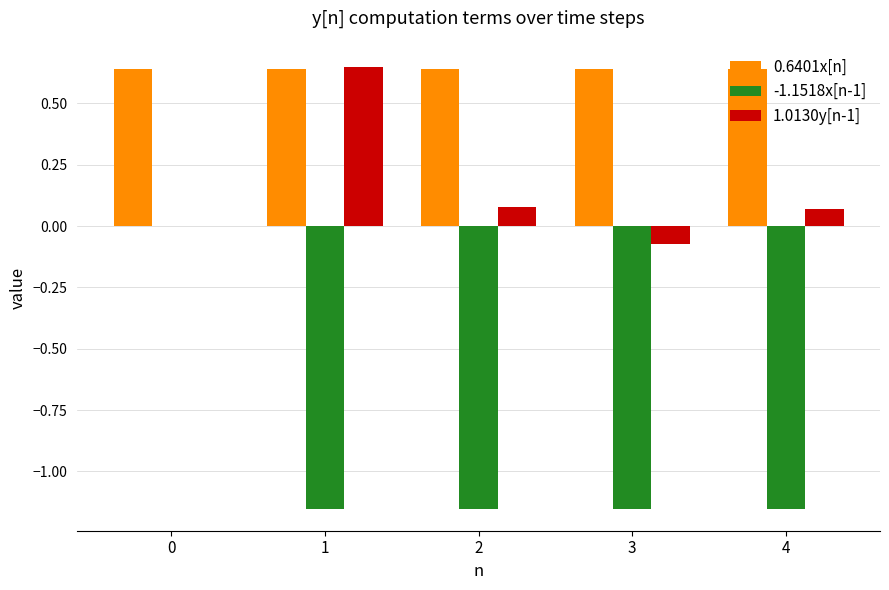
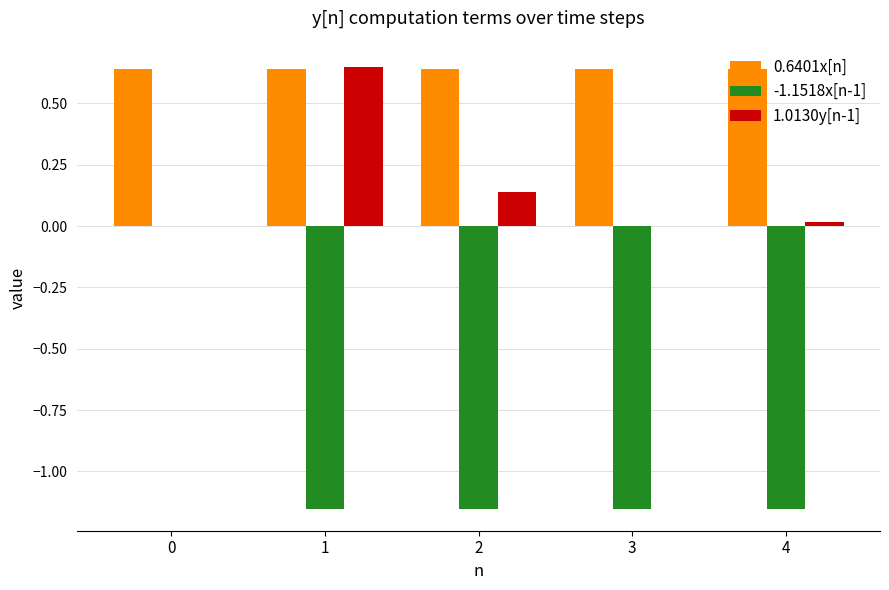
1.0130y[n-1], 2: 0.08 -> 0.14
1.0130y[n-1], 3: -0.07 -> 0.00
1.0130y[n-1], 4: 0.07 -> 0.02
